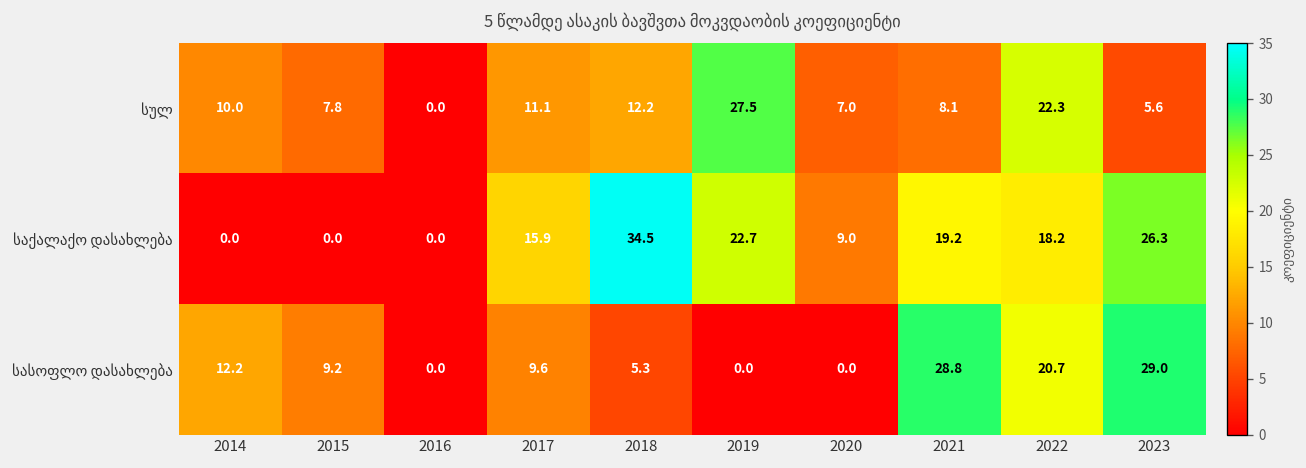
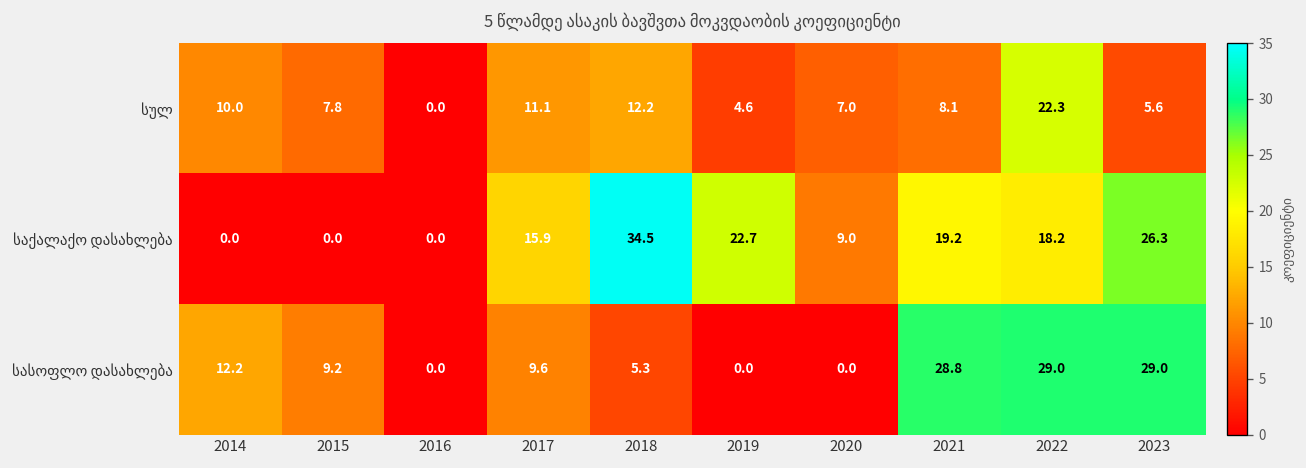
სულ, 2019: 27.5 -> 4.6
სასოფლო დასახლება, 2022: 20.7 -> 29.0
